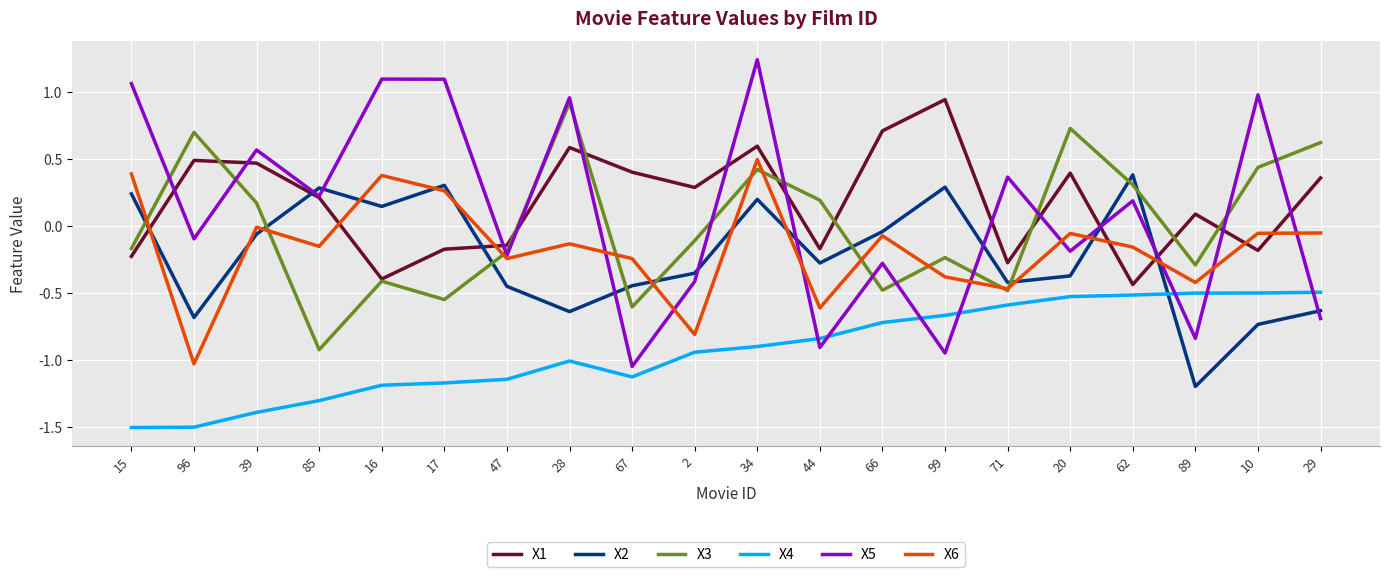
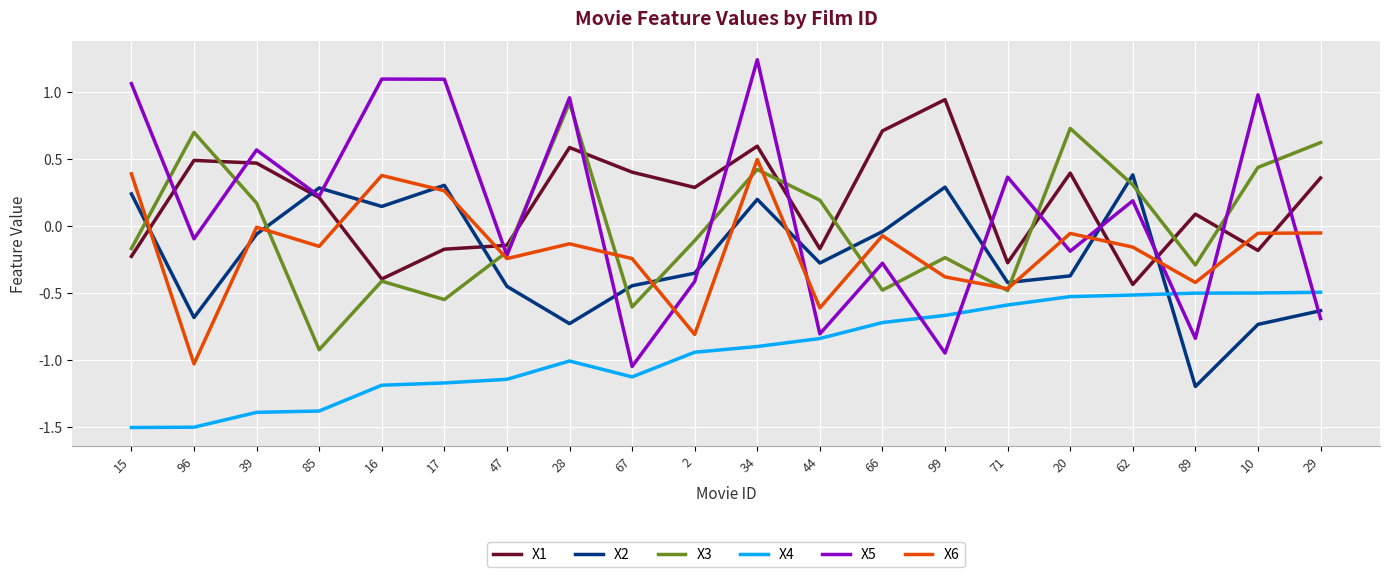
X4, 85: -1.30 -> -1.38
X2, 28: -0.64 -> -0.73
X5, 44: -0.91 -> -0.80
